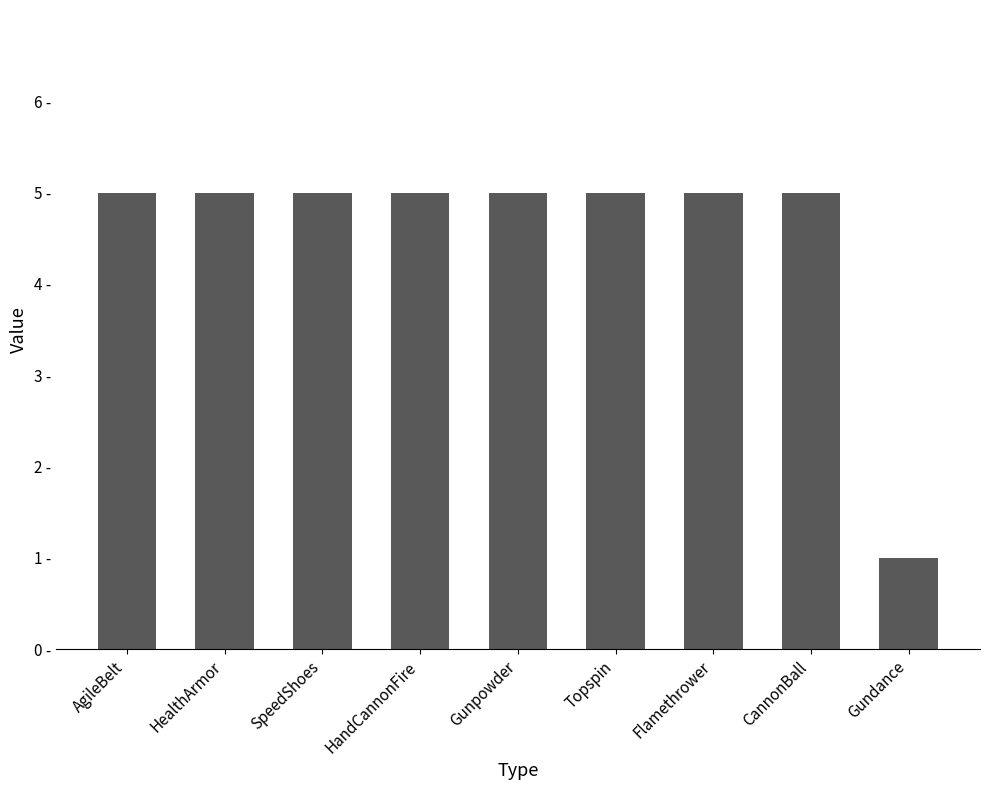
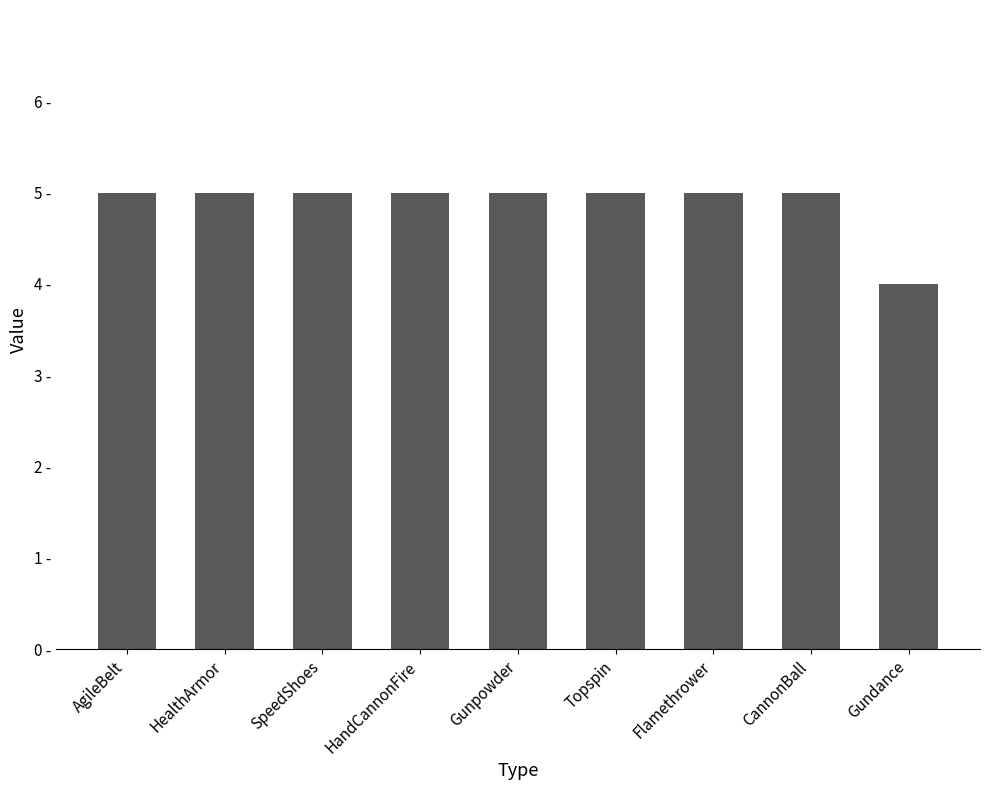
Gundance: 1 - -> 4 -
